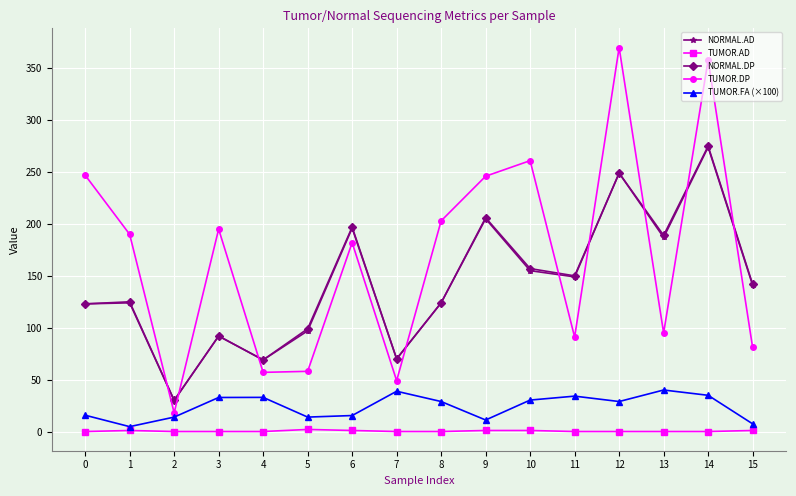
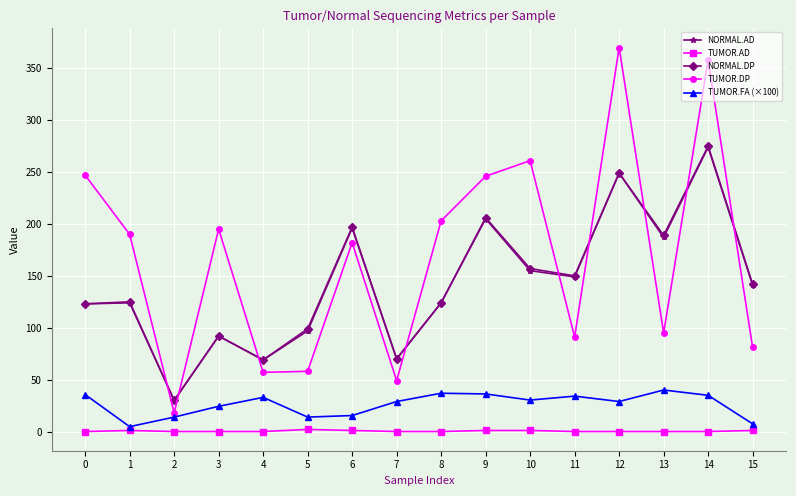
TUMOR.FA (×100), 0: 16 -> 36
TUMOR.FA (×100), 3: 33 -> 24
TUMOR.FA (×100), 7: 39 -> 29
TUMOR.FA (×100), 8: 29 -> 37
TUMOR.FA (×100), 9: 11 -> 36
